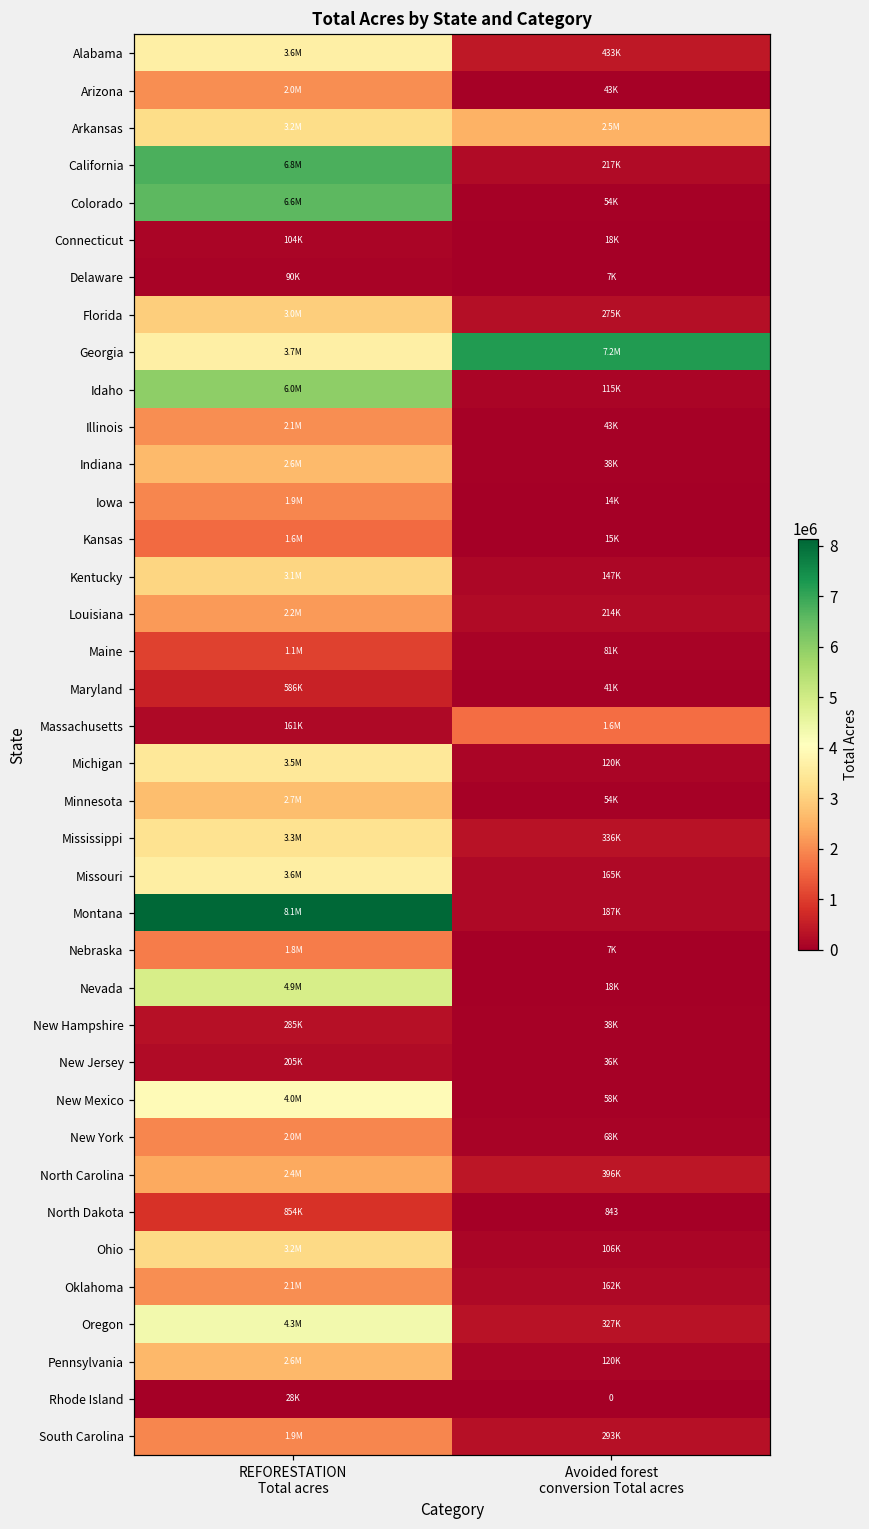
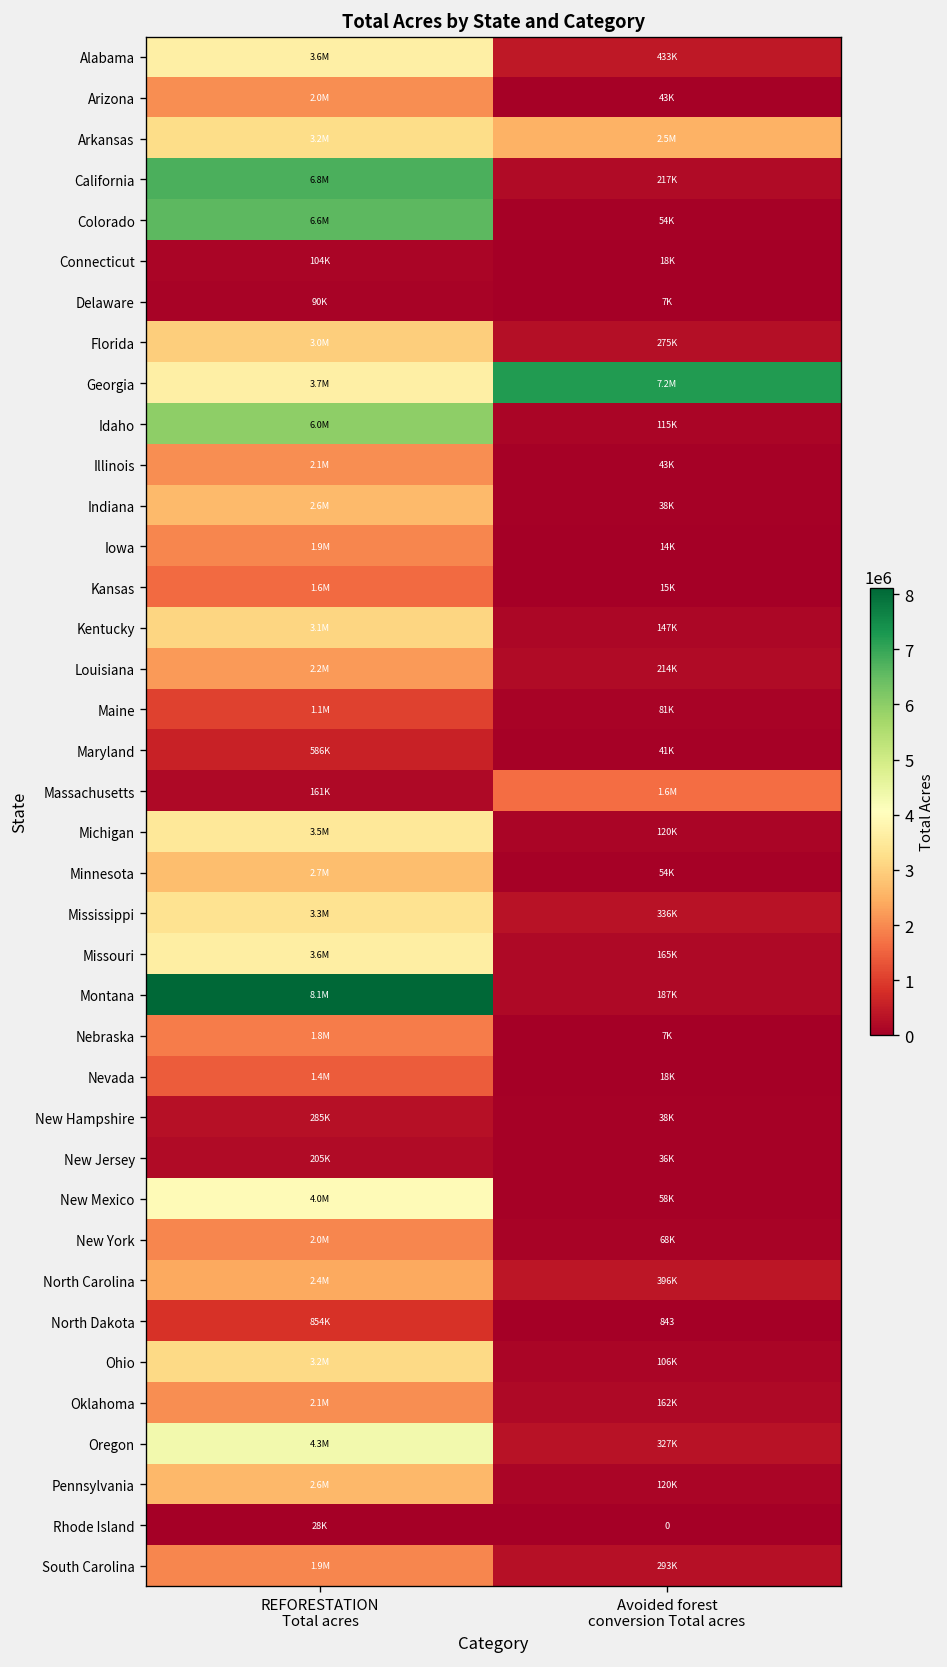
Nevada, REFORESTATION Total acres: 4.9M -> 1.4M
